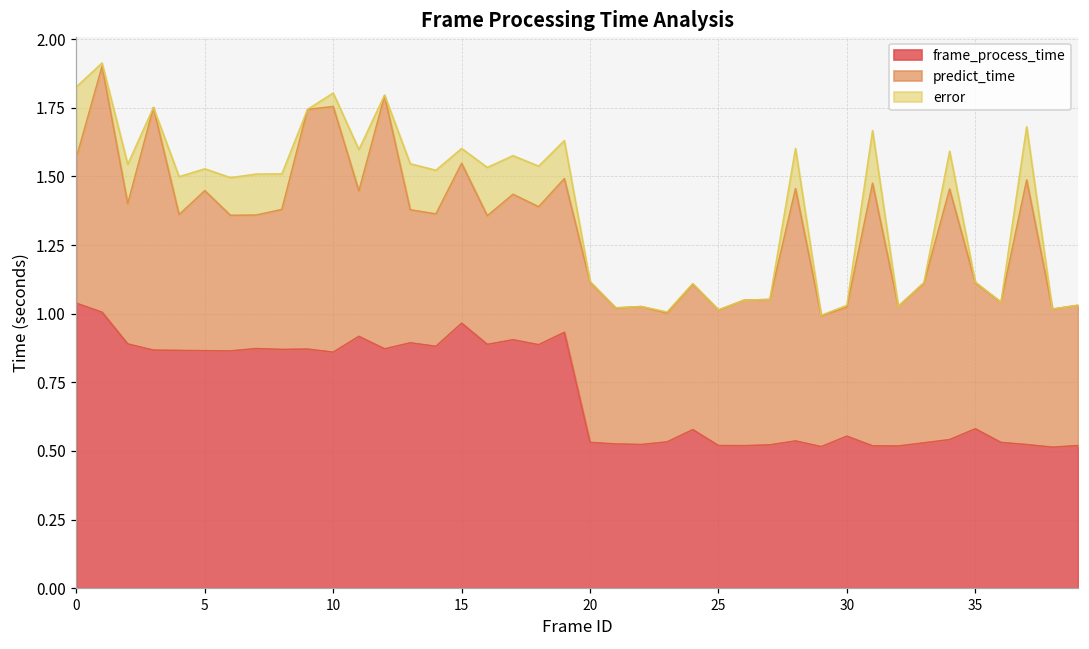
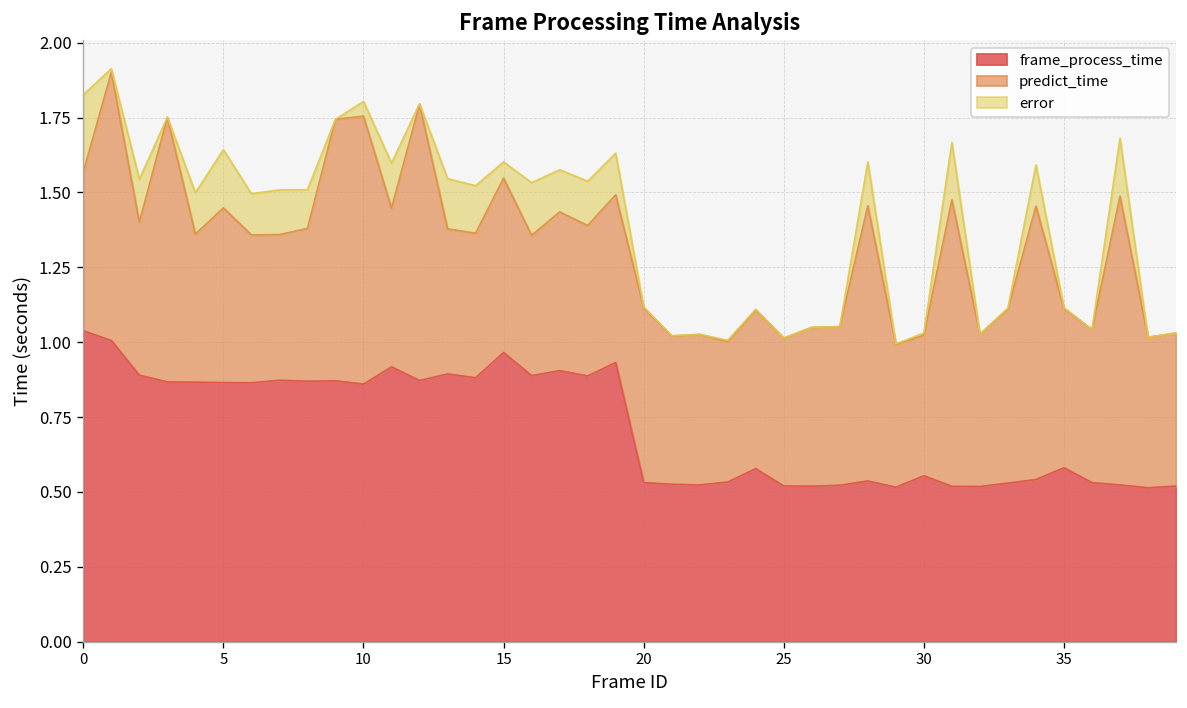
error, 5: 0.08 -> 0.19
